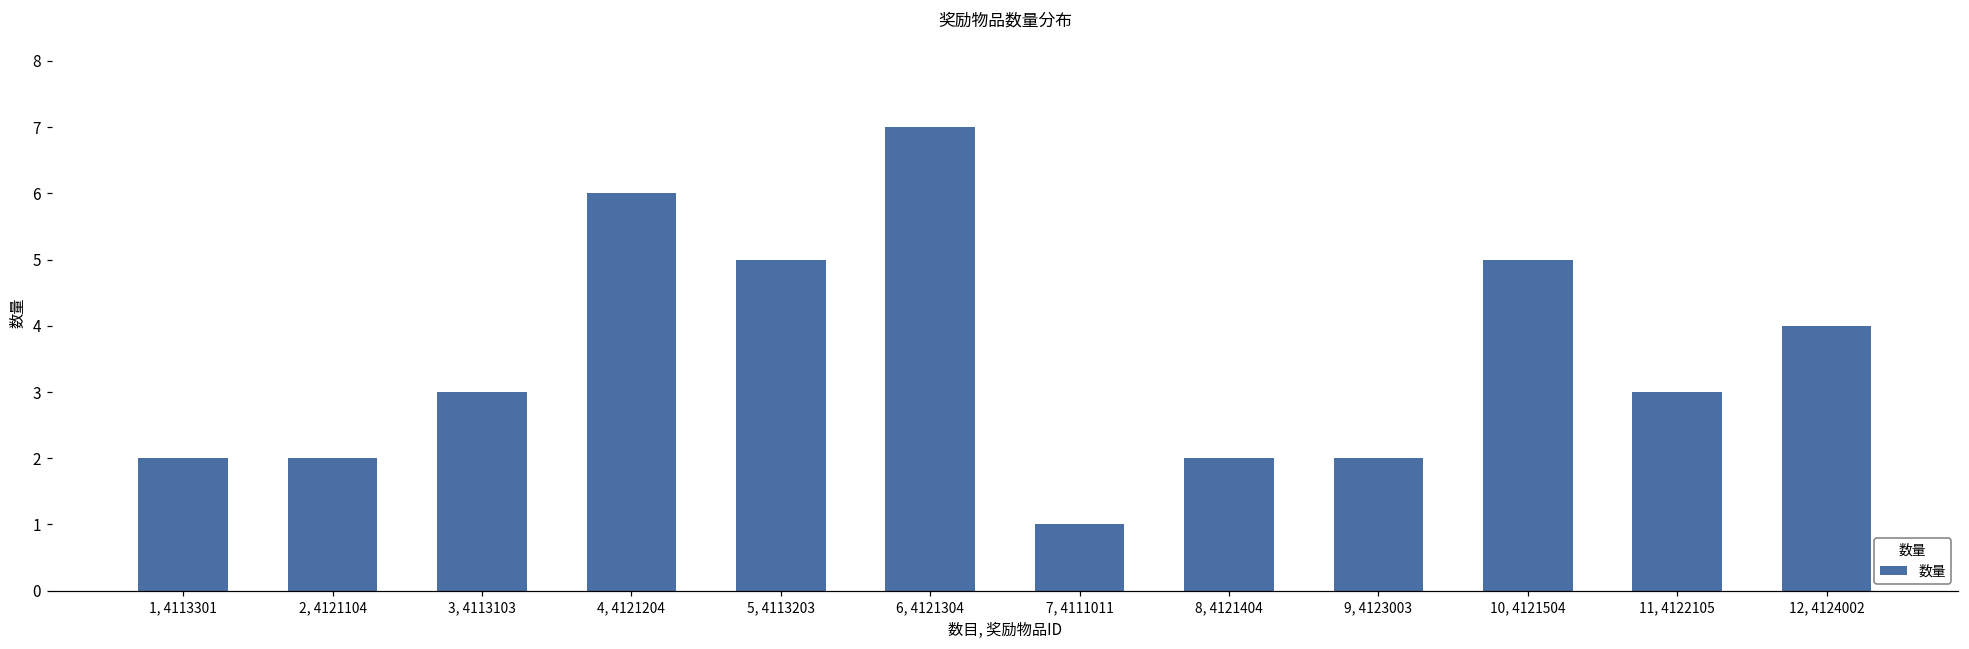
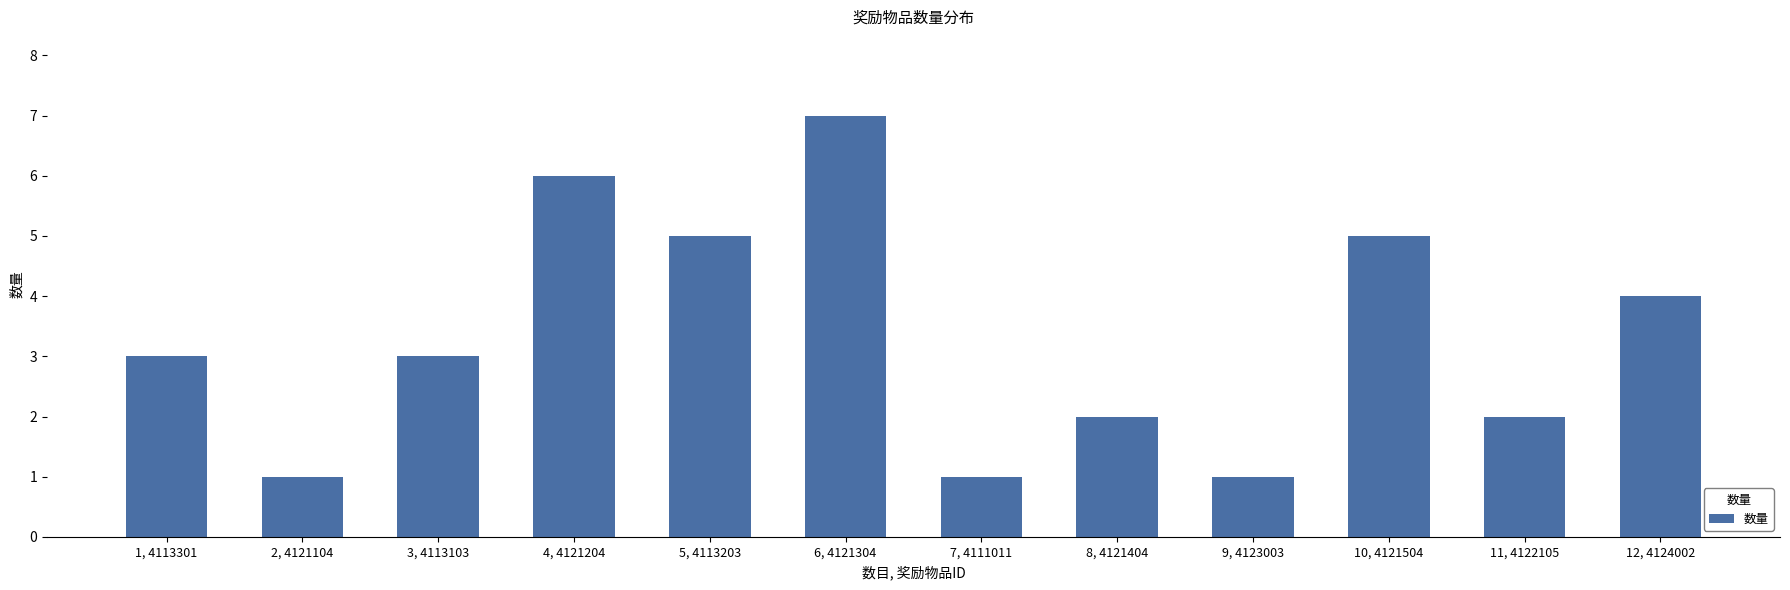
1, 4113301: 2 -> 3
2, 4121104: 2 -> 1
9, 4123003: 2 -> 1
11, 4122105: 3 -> 2
